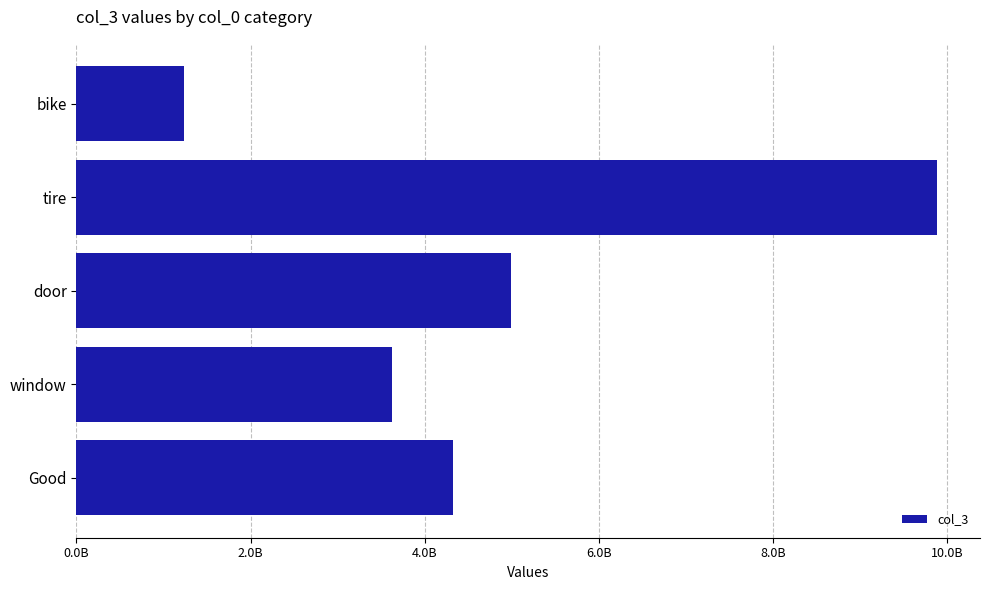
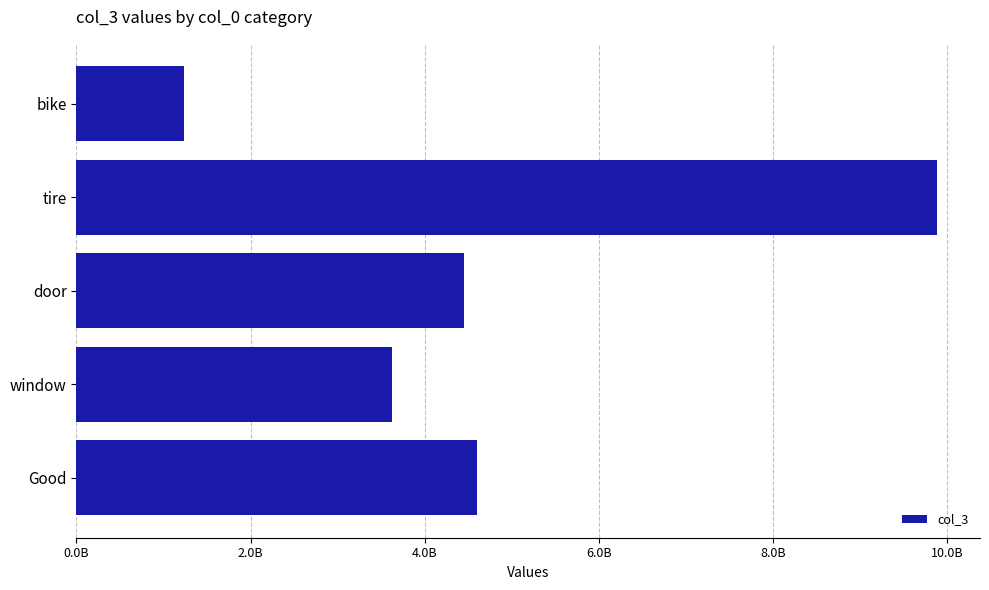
door: 5000000000 -> 4400000000
Good: 4300000000 -> 4600000000
